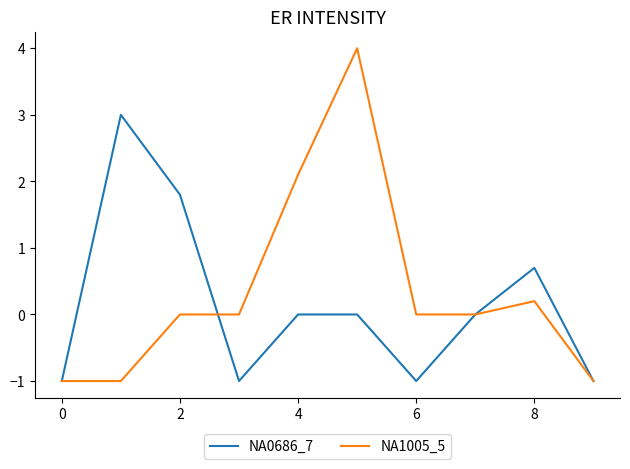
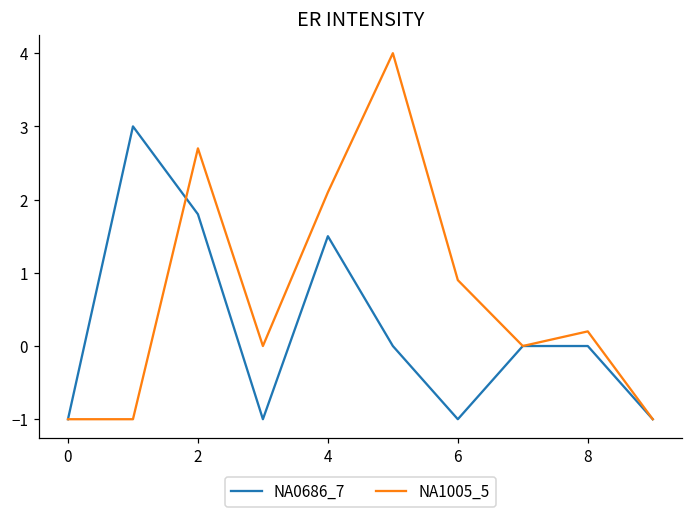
NA1005_5, 2: 0.0 -> 2.7
NA0686_7, 4: 0.0 -> 1.5
NA1005_5, 6: 0.0 -> 0.9
NA0686_7, 8: 0.7 -> 0.0
